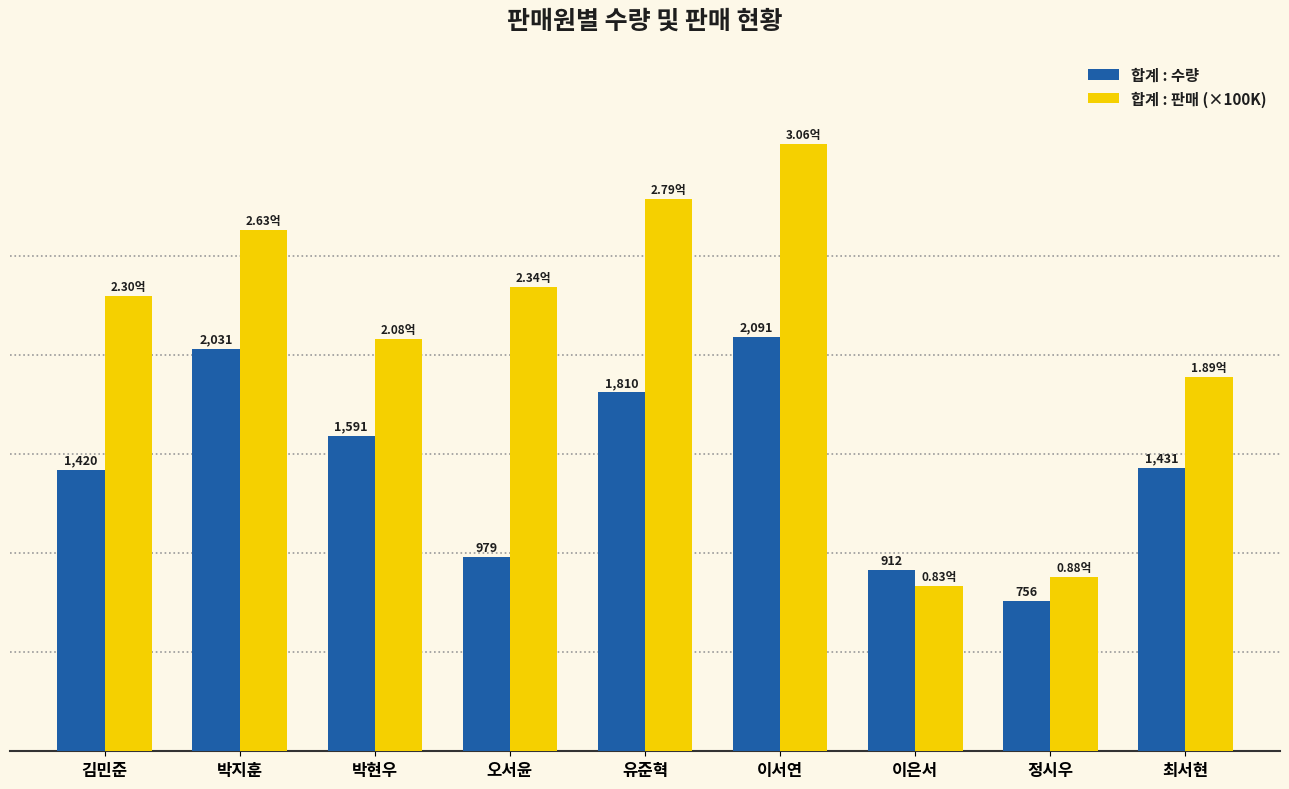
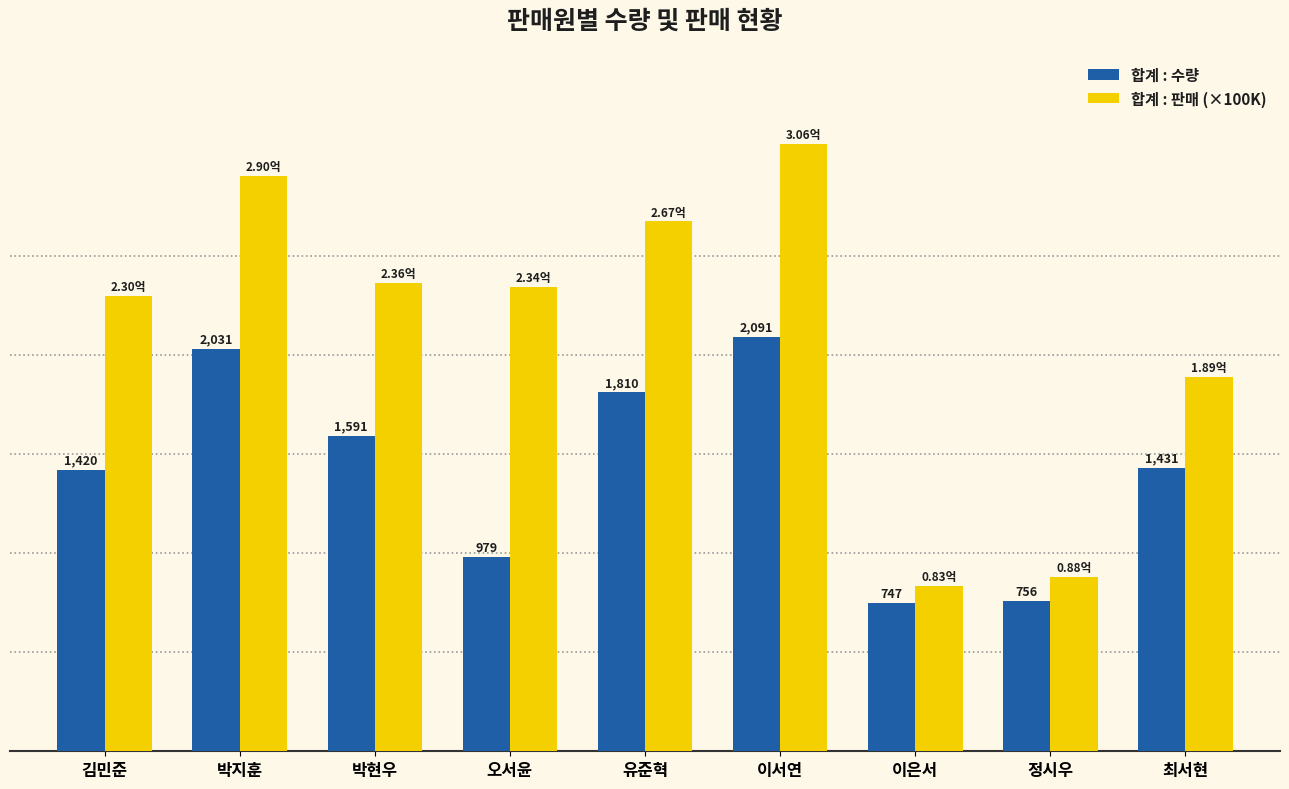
합계 : 판매 (×100K), 박지훈: 2.63억 -> 2.90억
합계 : 판매 (×100K), 박현우: 2.08억 -> 2.36억
합계 : 판매 (×100K), 유준혁: 2.79억 -> 2.67억
합계 : 수량, 이은서: 912 -> 747
